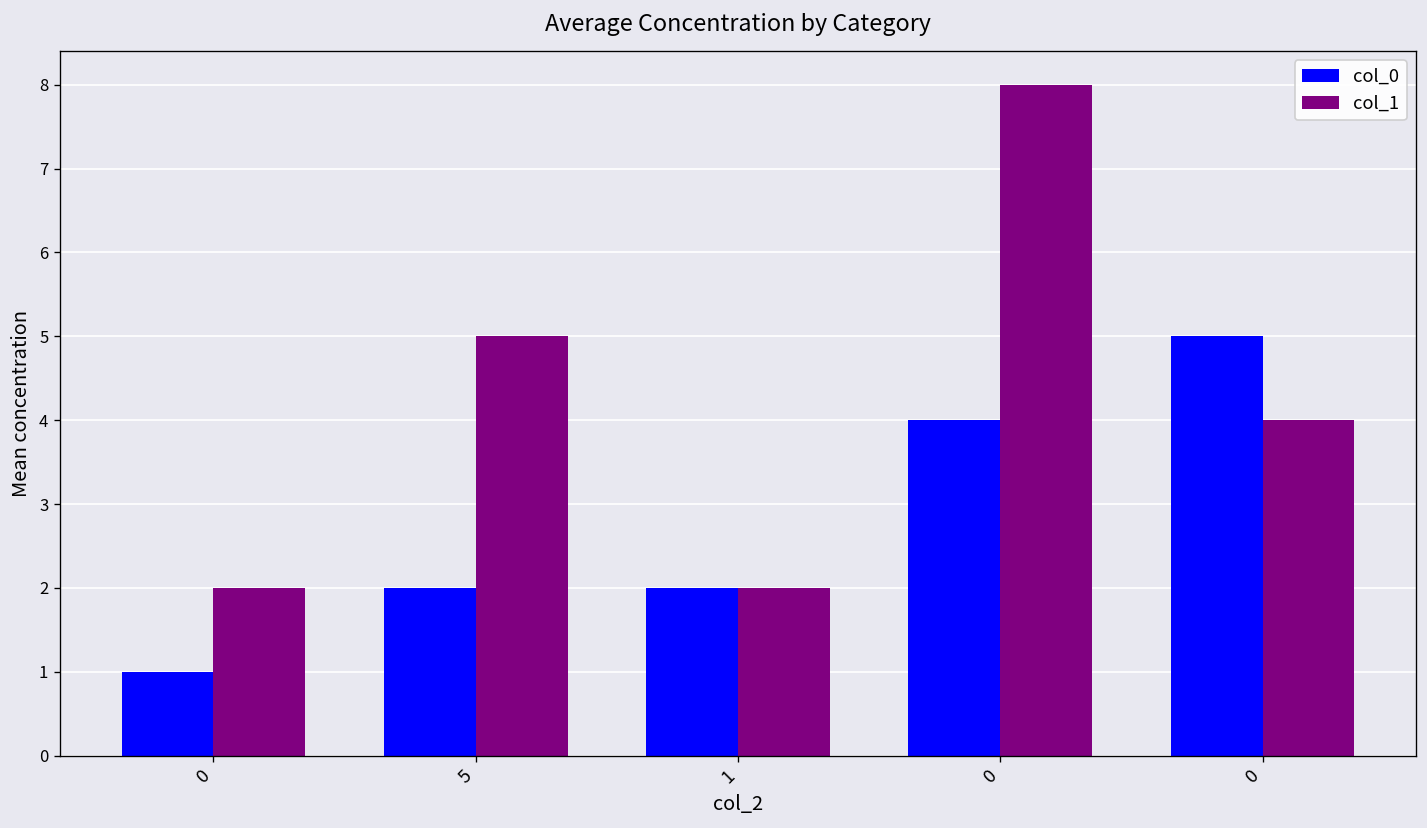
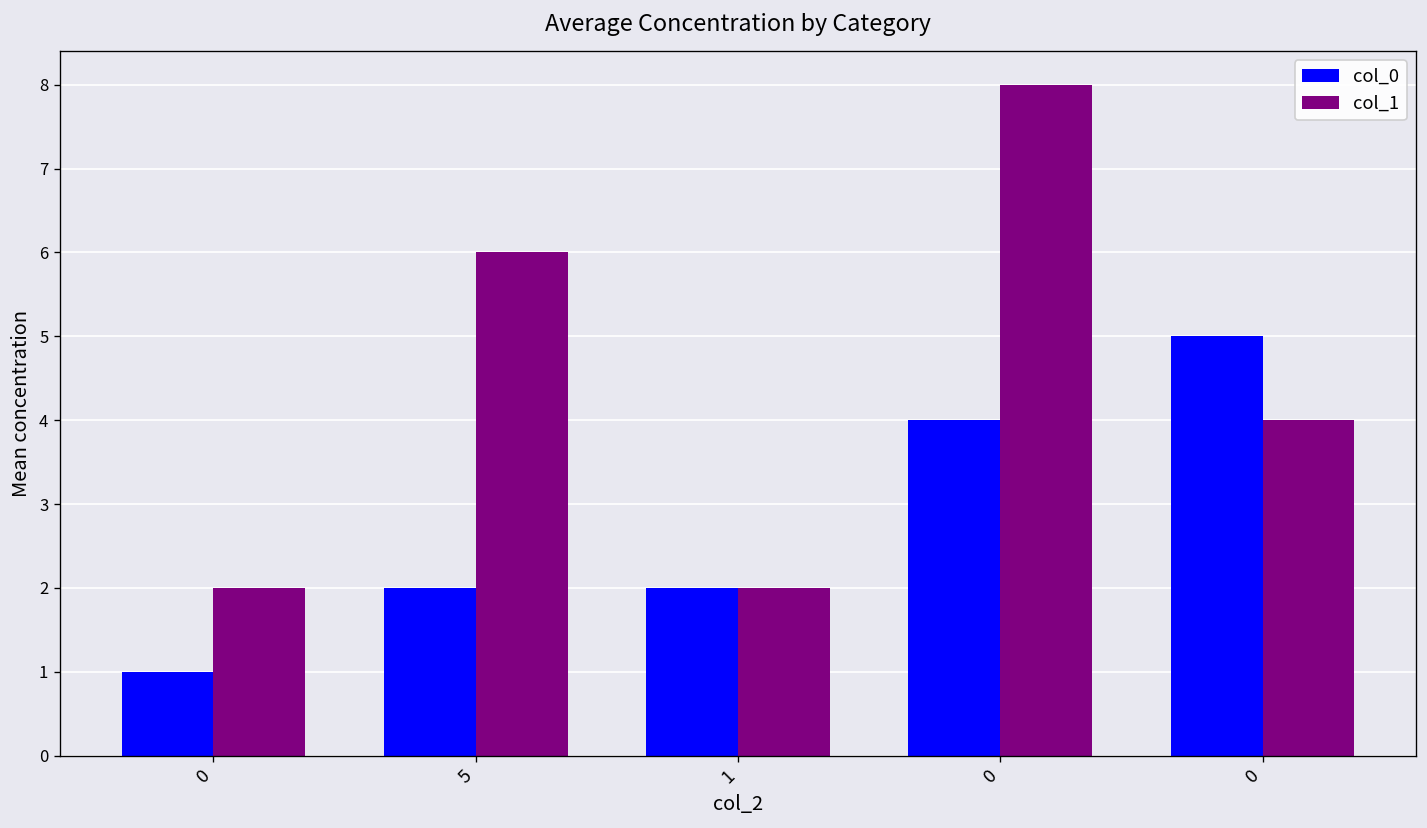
col_1, 5: 5 -> 6
